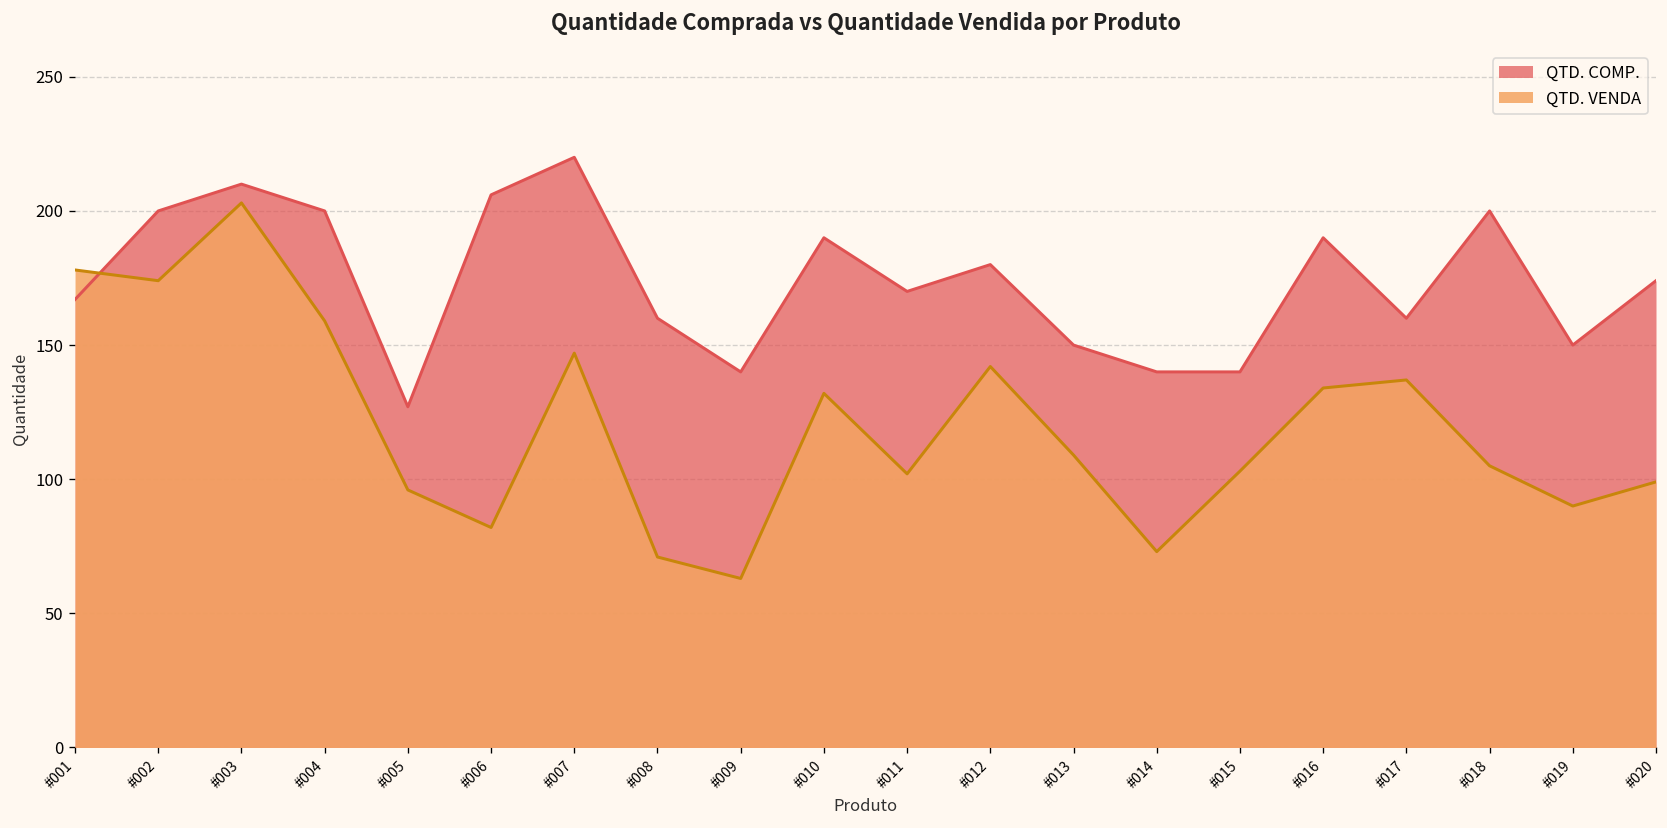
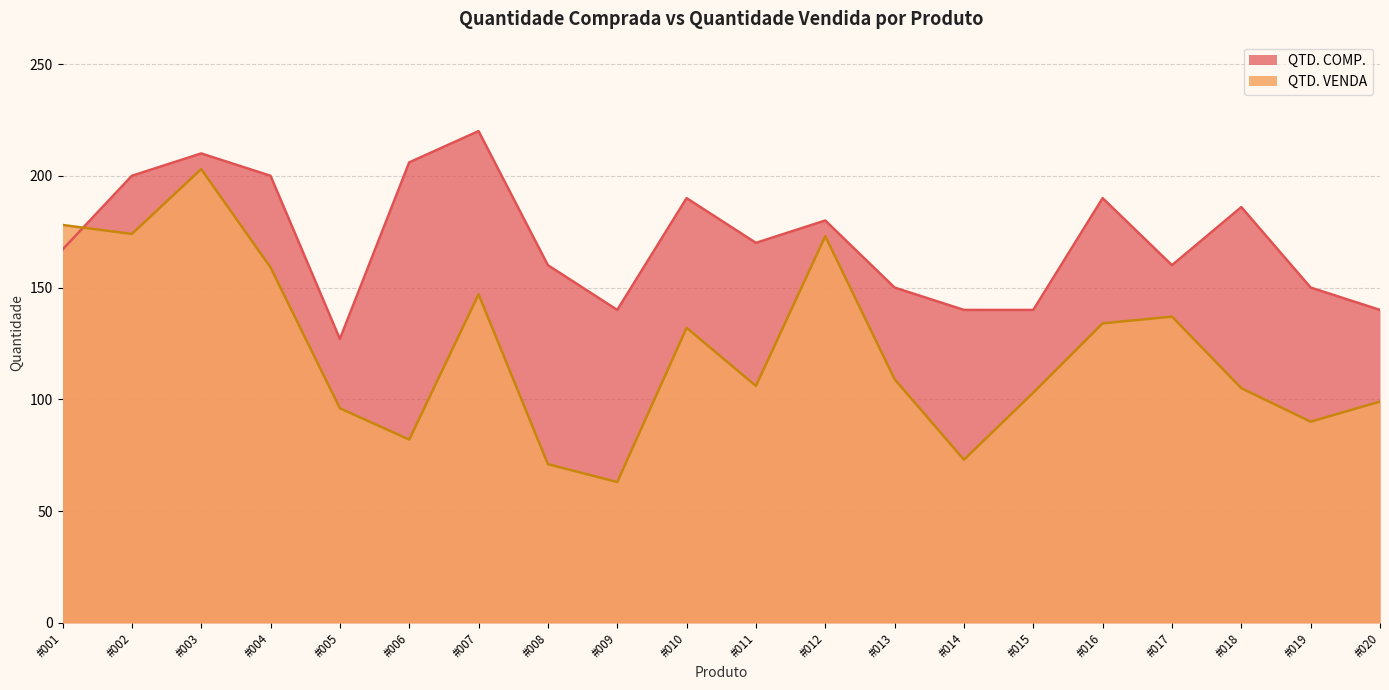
QTD. VENDA, #011: 102 -> 106
QTD. VENDA, #012: 142 -> 173
QTD. COMP., #018: 200 -> 186
QTD. COMP., #020: 174 -> 140
